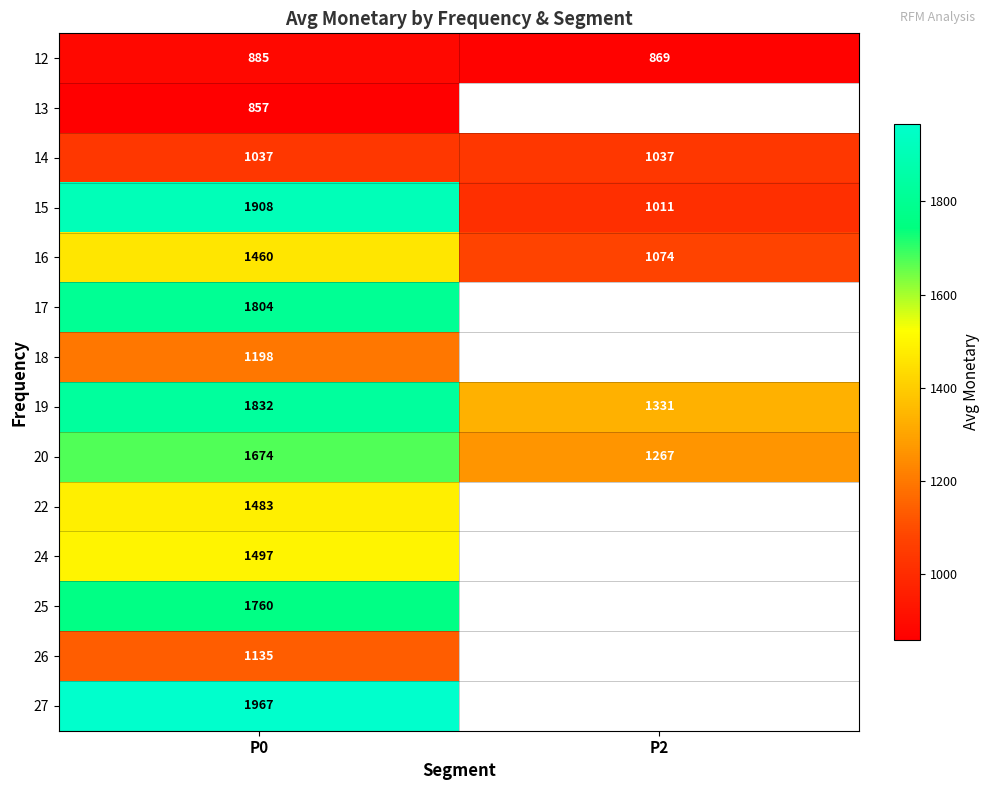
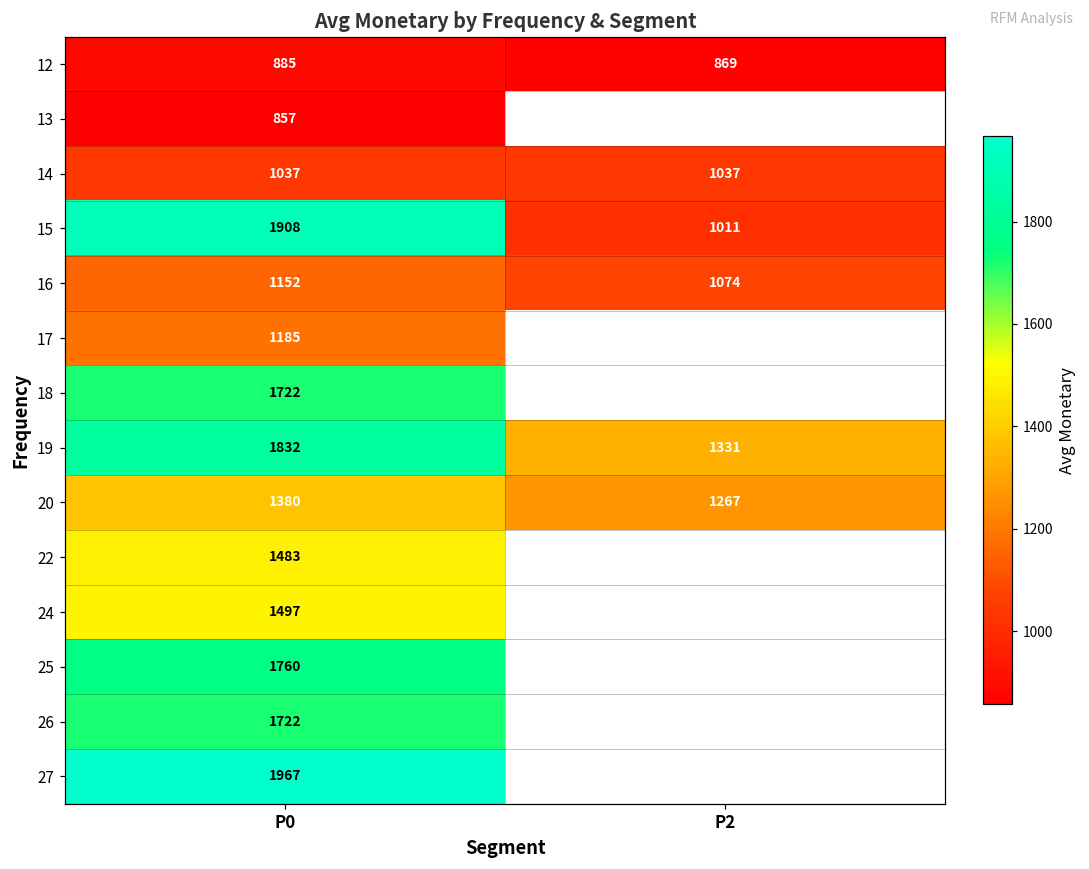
16, P0: 1460 -> 1152
17, P0: 1804 -> 1185
18, P0: 1198 -> 1722
20, P0: 1674 -> 1380
26, P0: 1135 -> 1722
